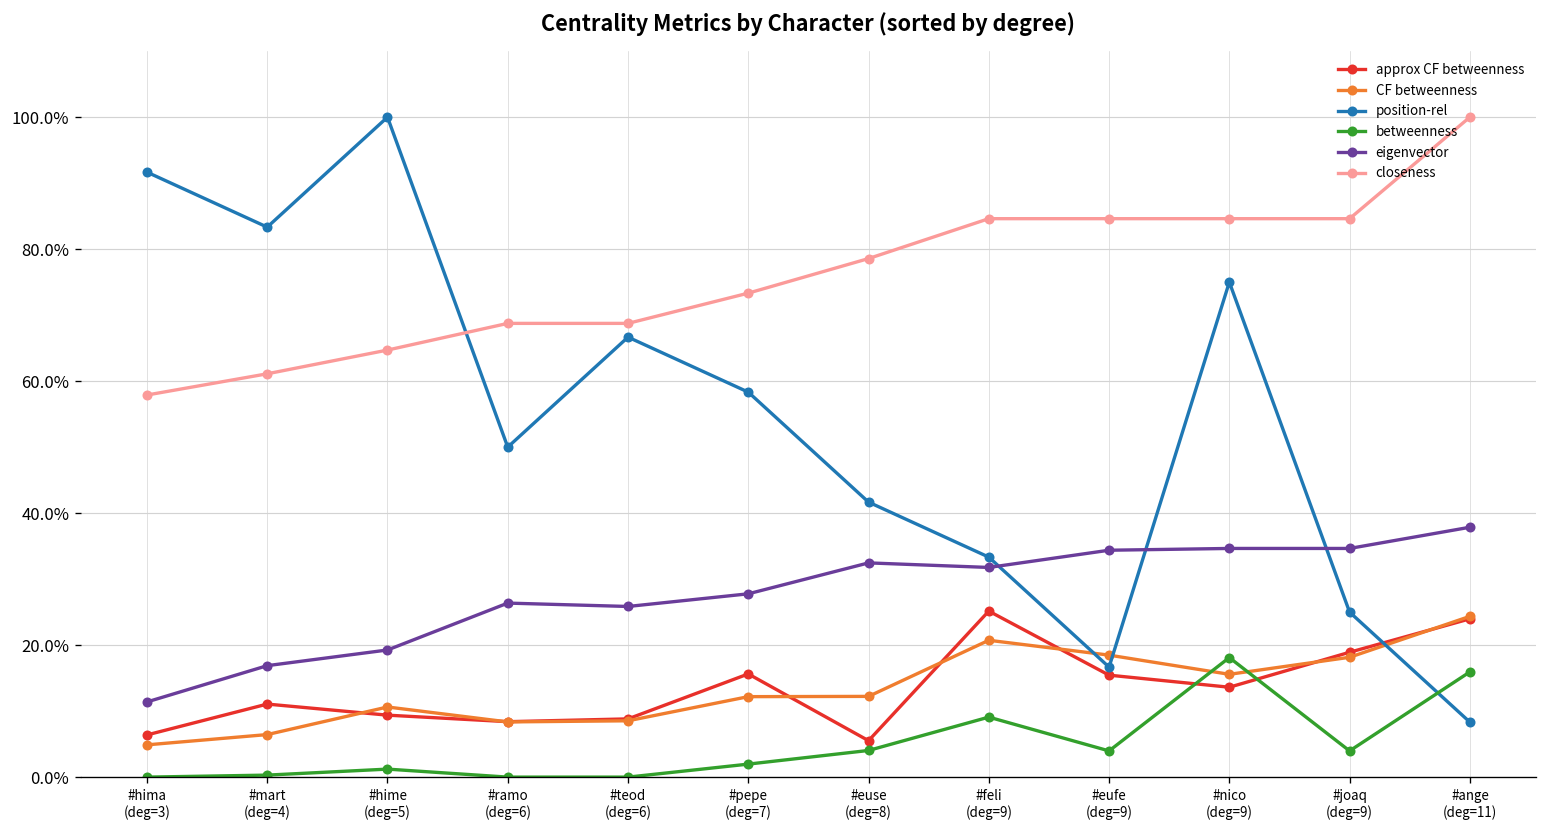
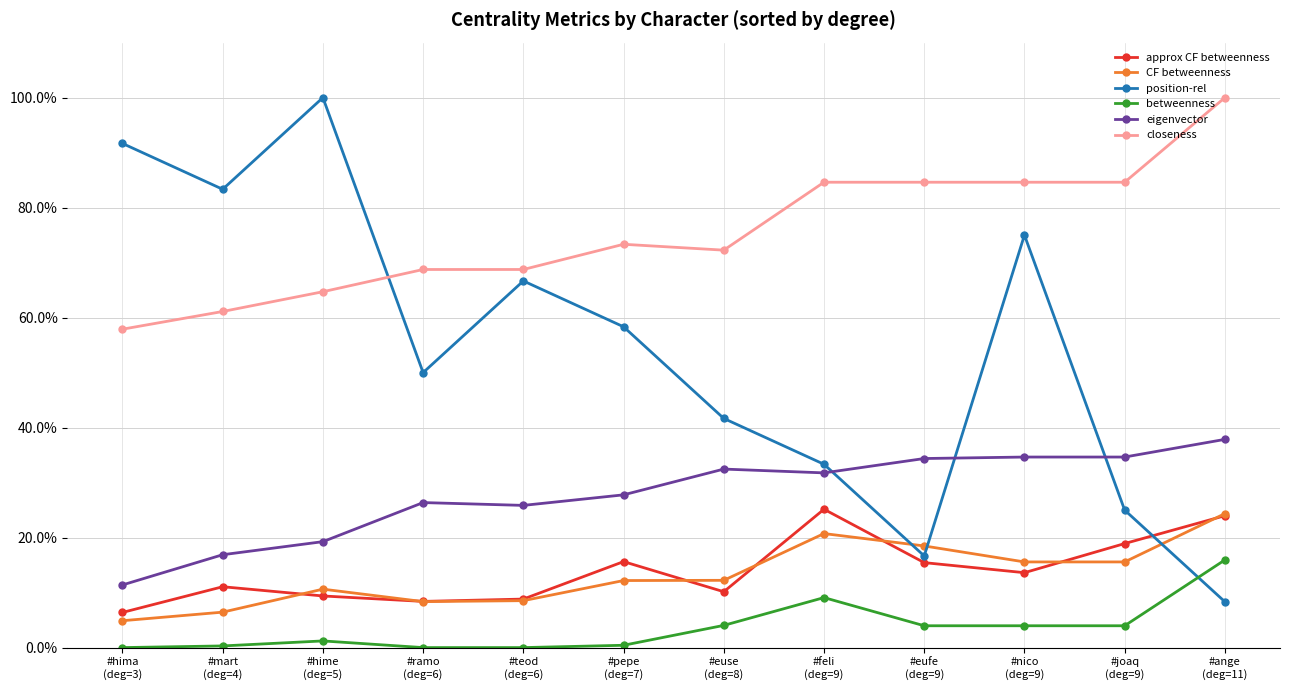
betweenness, #pepe (deg=7): 2% -> 0%
approx CF betweenness, #euse (deg=8): 6% -> 10%
closeness, #euse (deg=8): 79% -> 72%
betweenness, #nico (deg=9): 18% -> 4%
CF betweenness, #joaq (deg=9): 18% -> 16%
